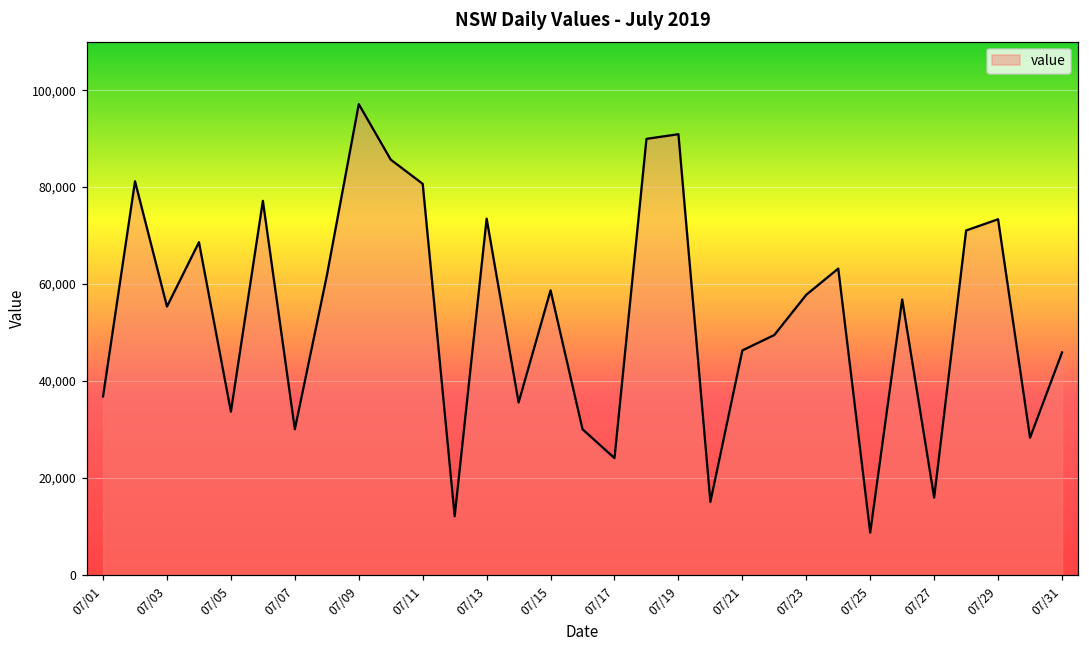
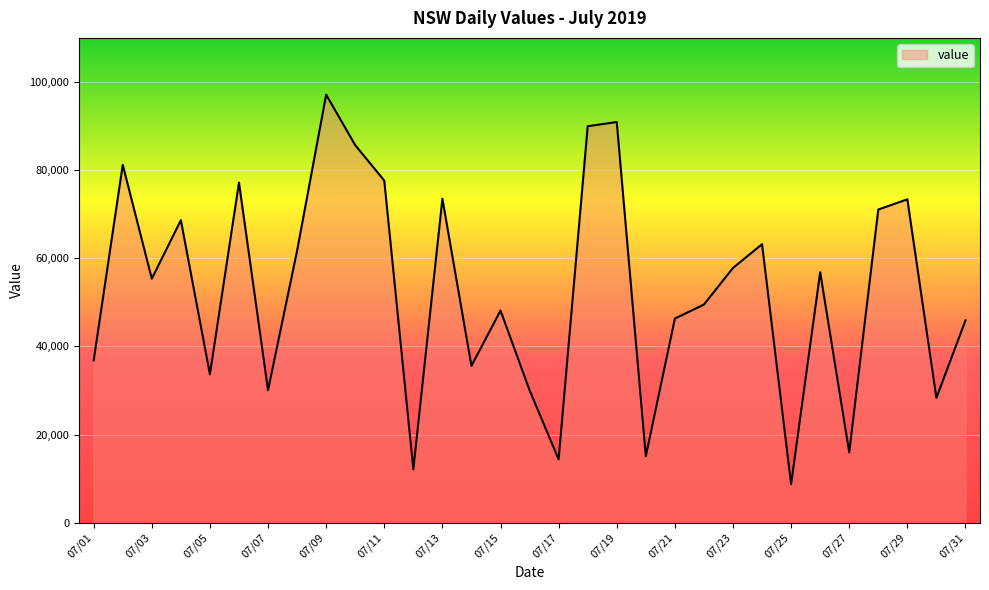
07/11: 81,000 -> 78,000
07/15: 59,000 -> 48,000
07/17: 24,000 -> 14,000
